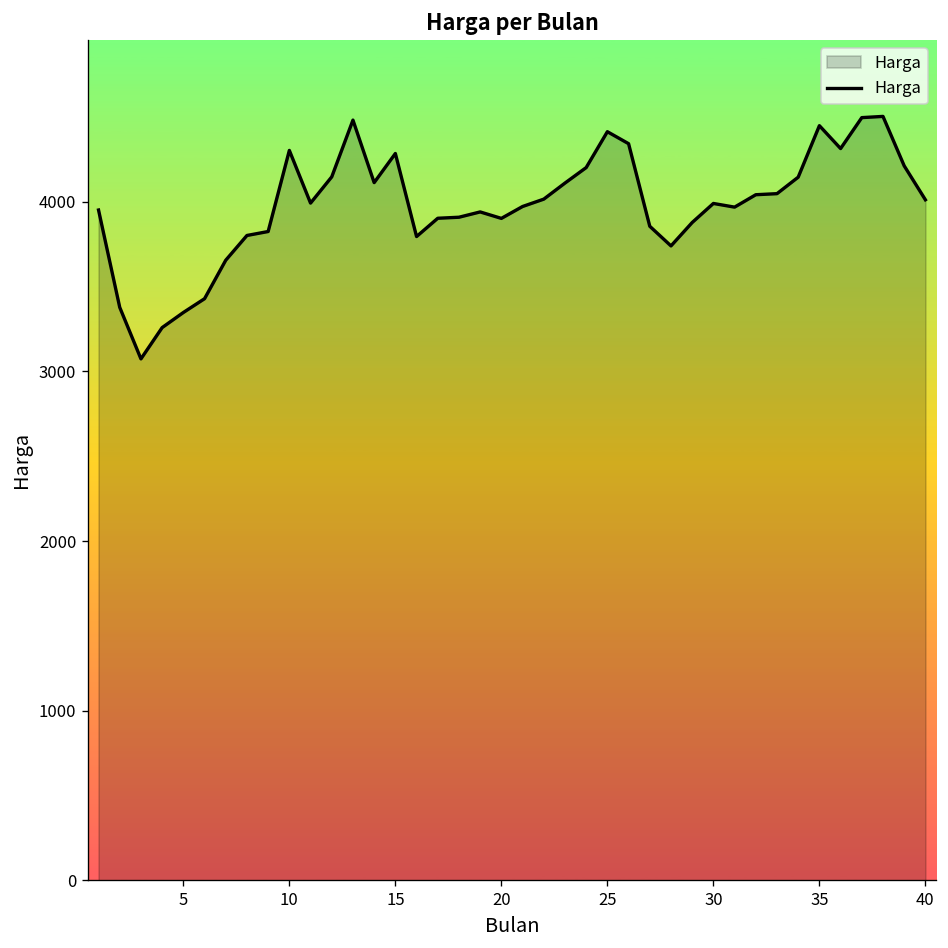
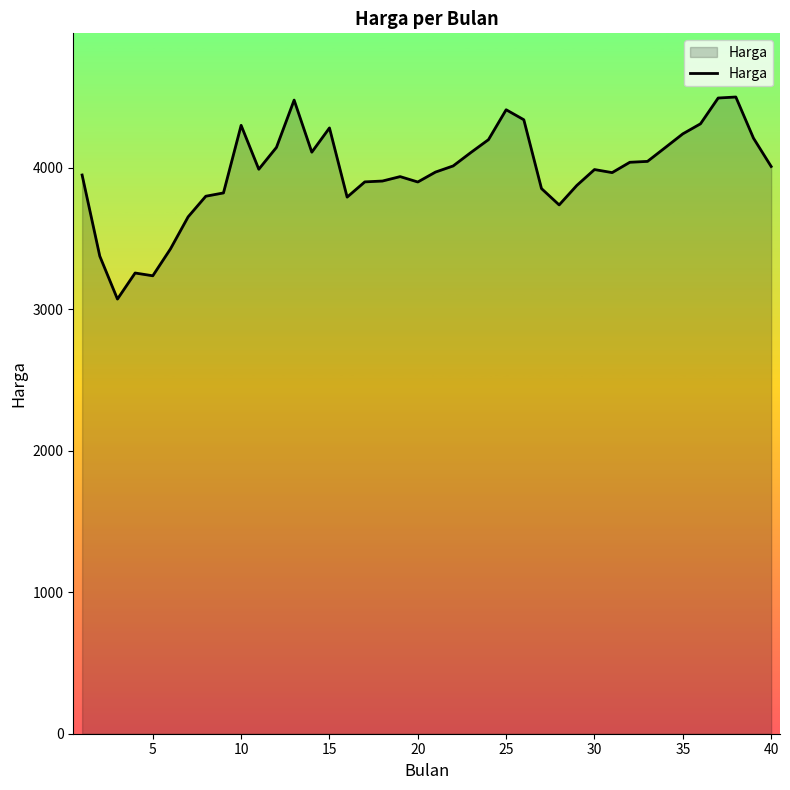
5: 3350 -> 3240
35: 4450 -> 4240
